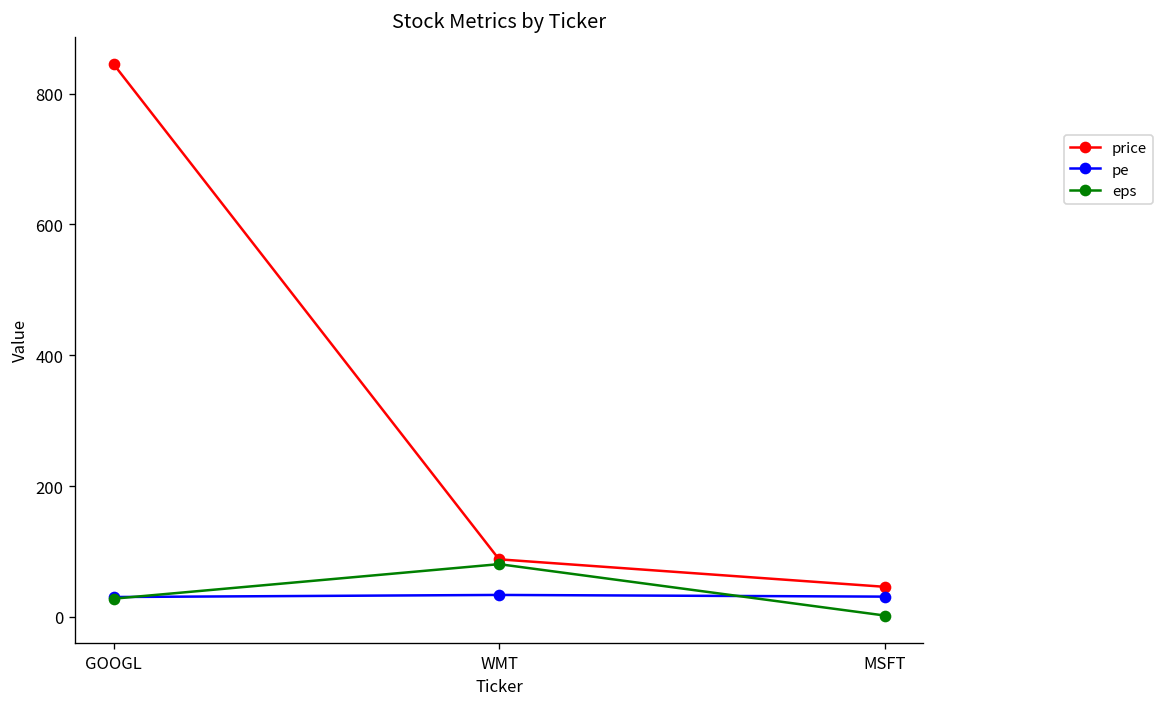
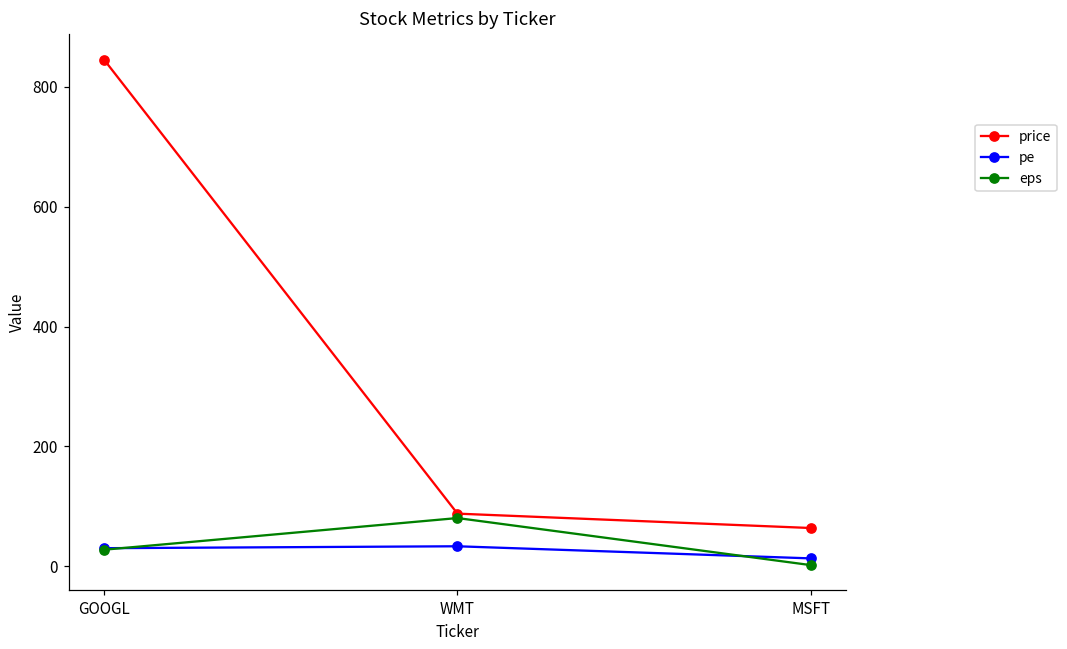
price, MSFT: 50 -> 60
pe, MSFT: 30 -> 10
